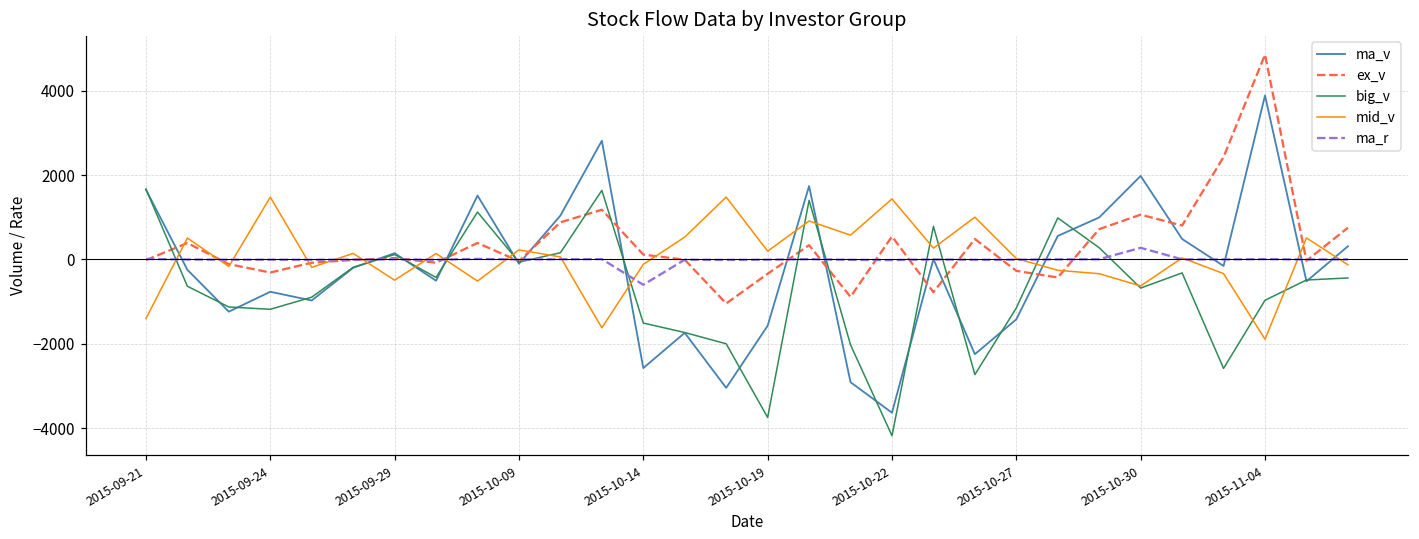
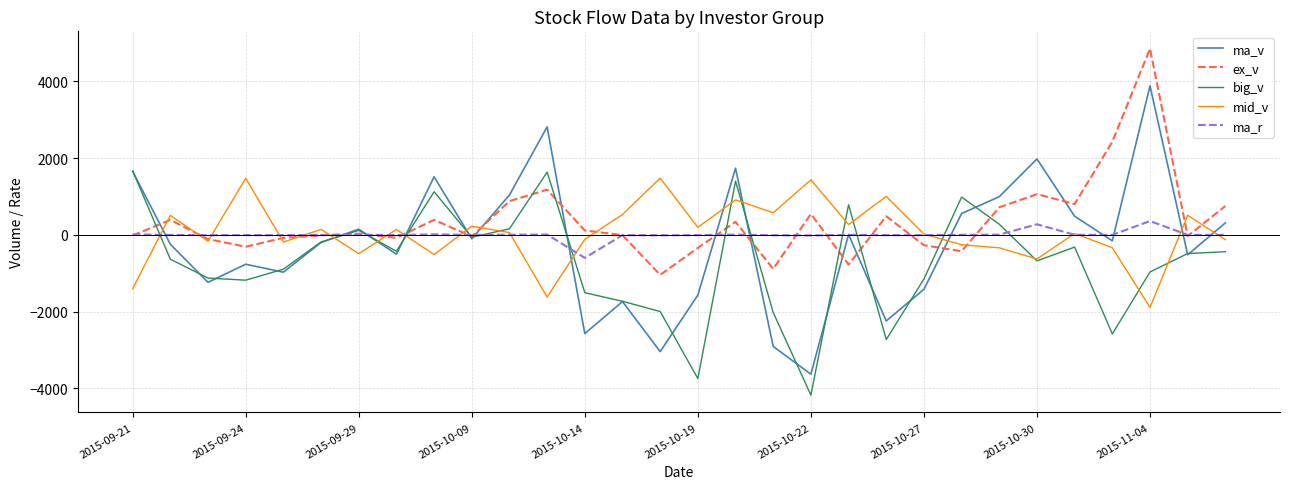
ma_r, 2015-11-04: 0 -> 400
